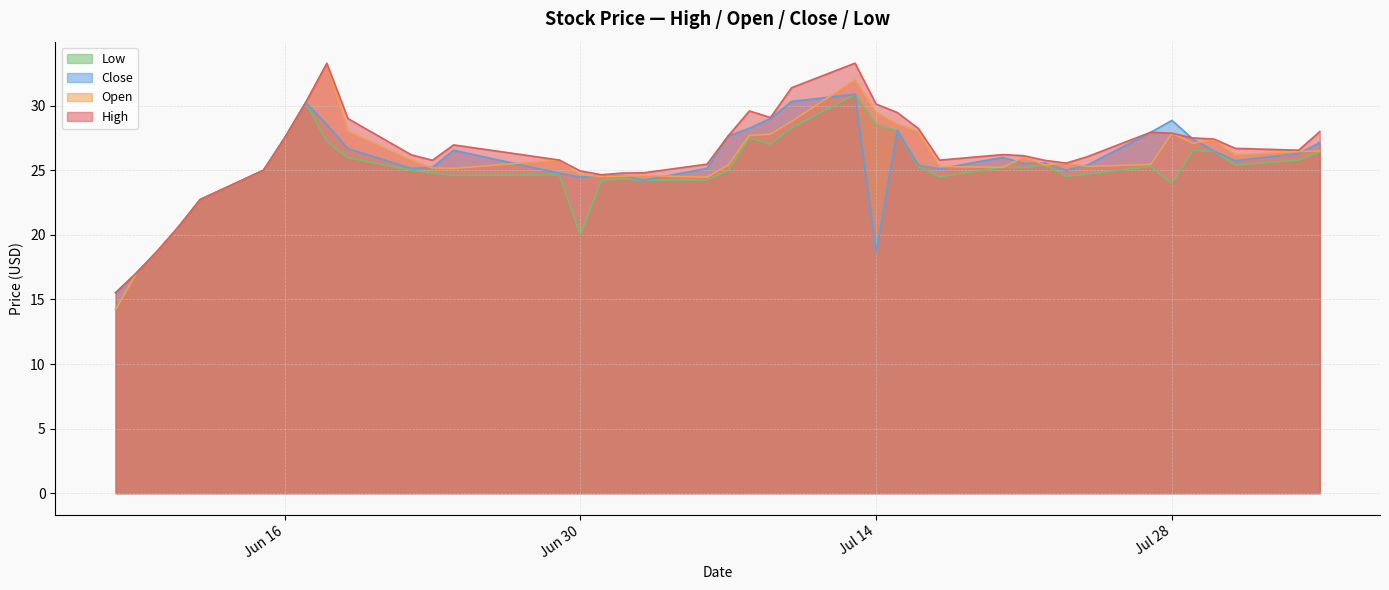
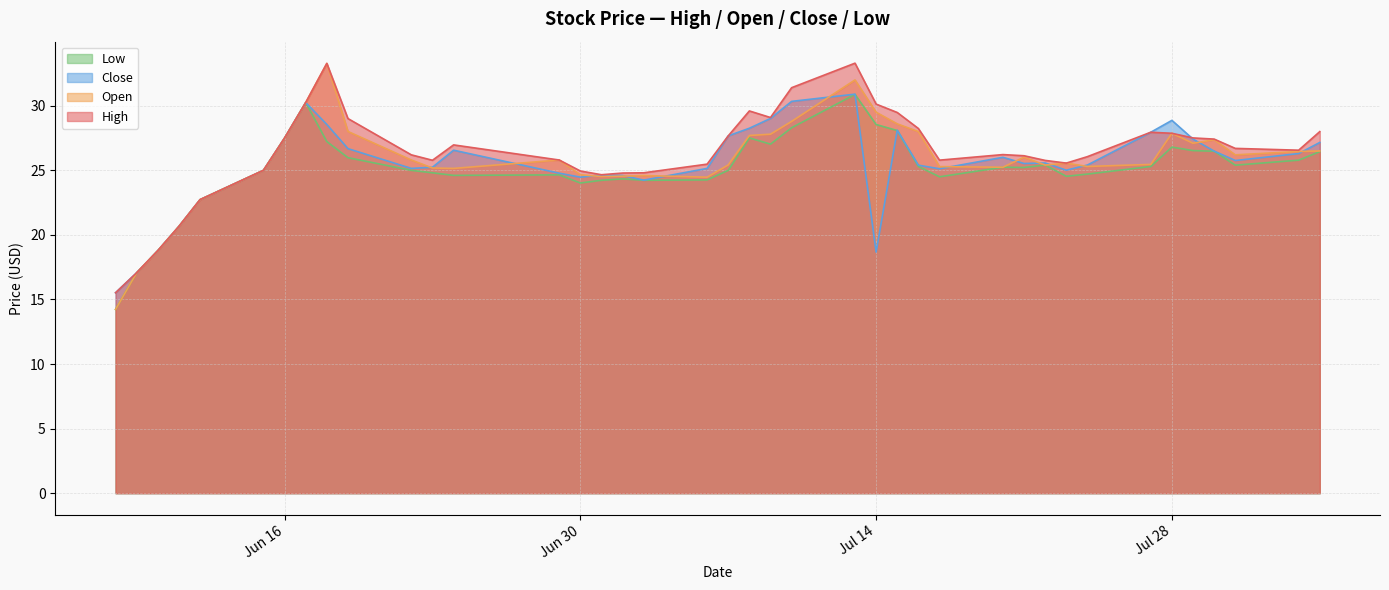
Low, Jun 30: 20.0 -> 24.0
Low, Jul 28: 24.0 -> 26.8
